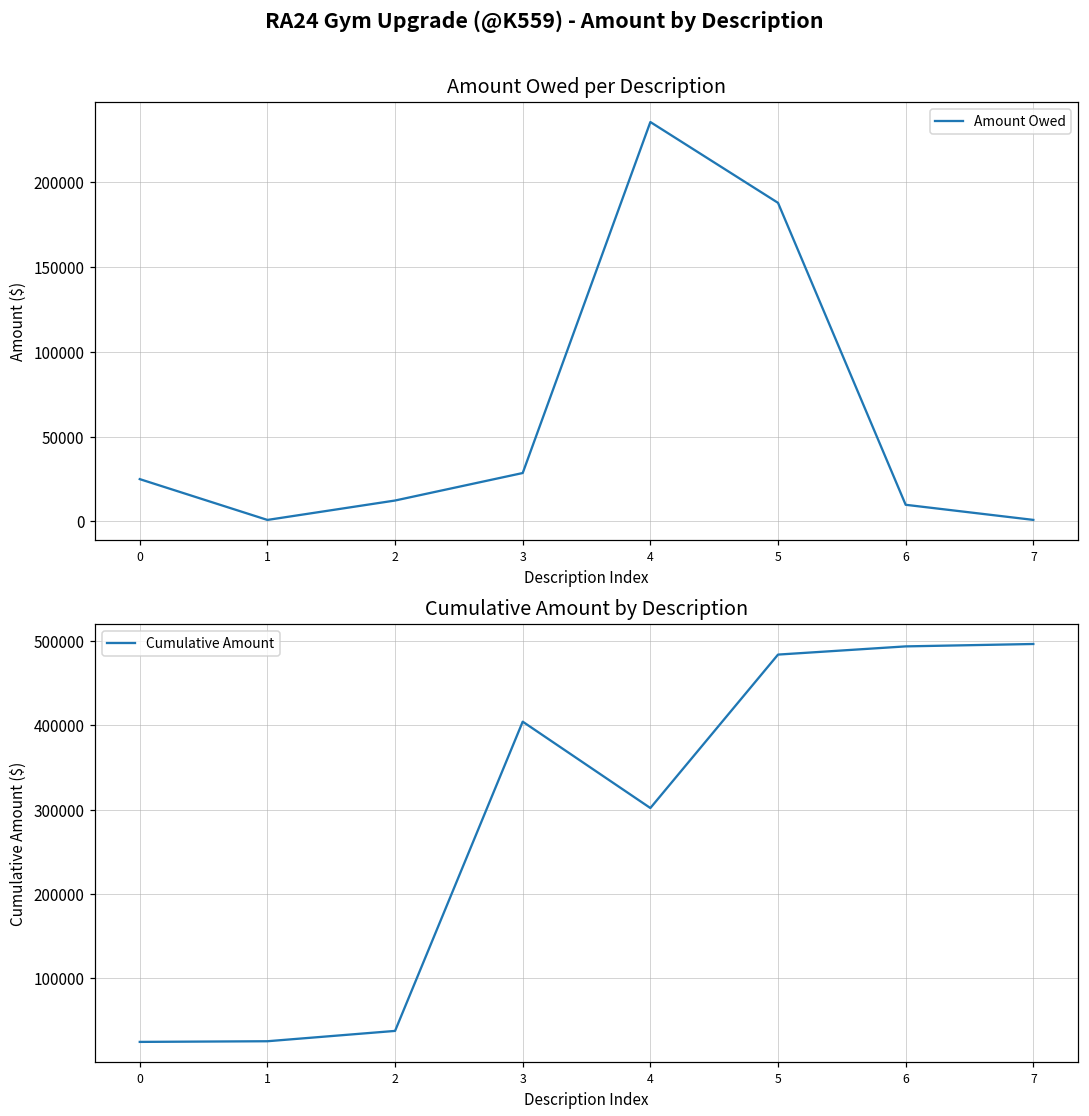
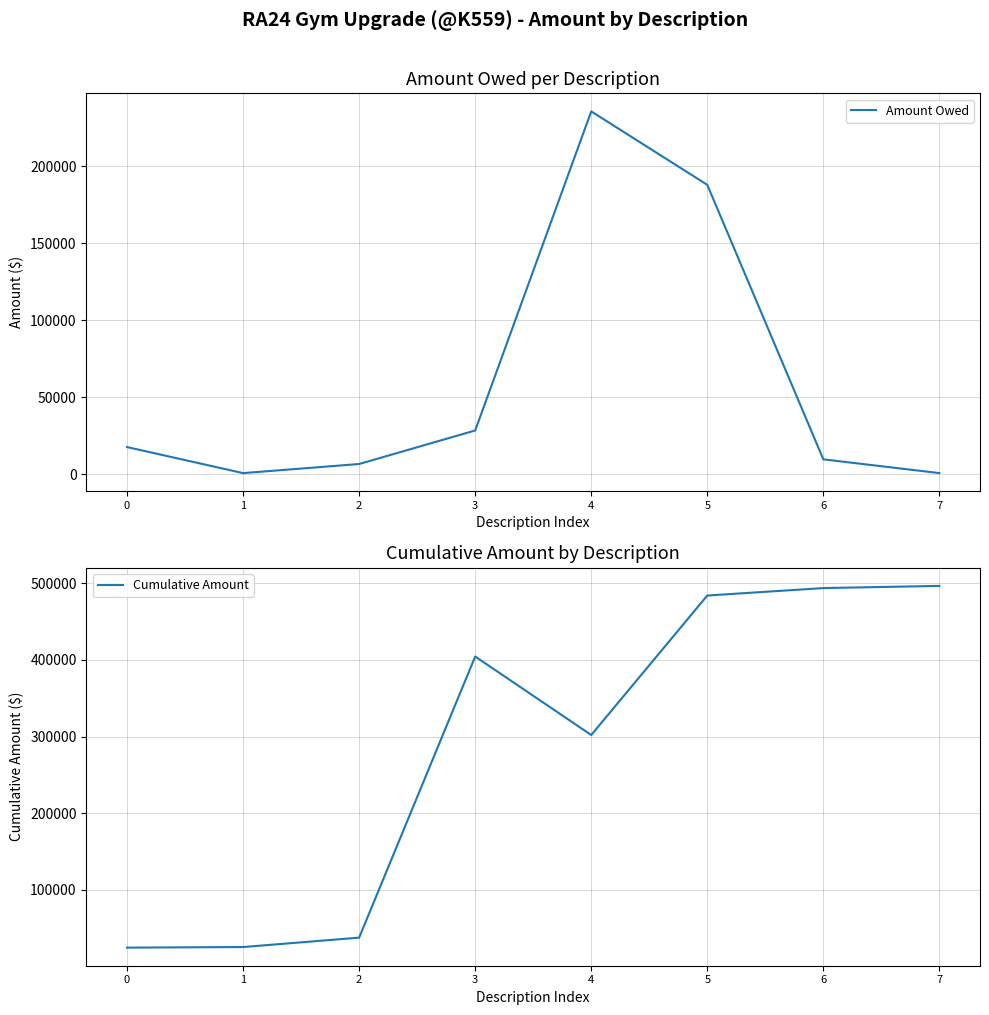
Amount Owed per Description, 0: 25000 -> 18000
Amount Owed per Description, 2: 12000 -> 7000
